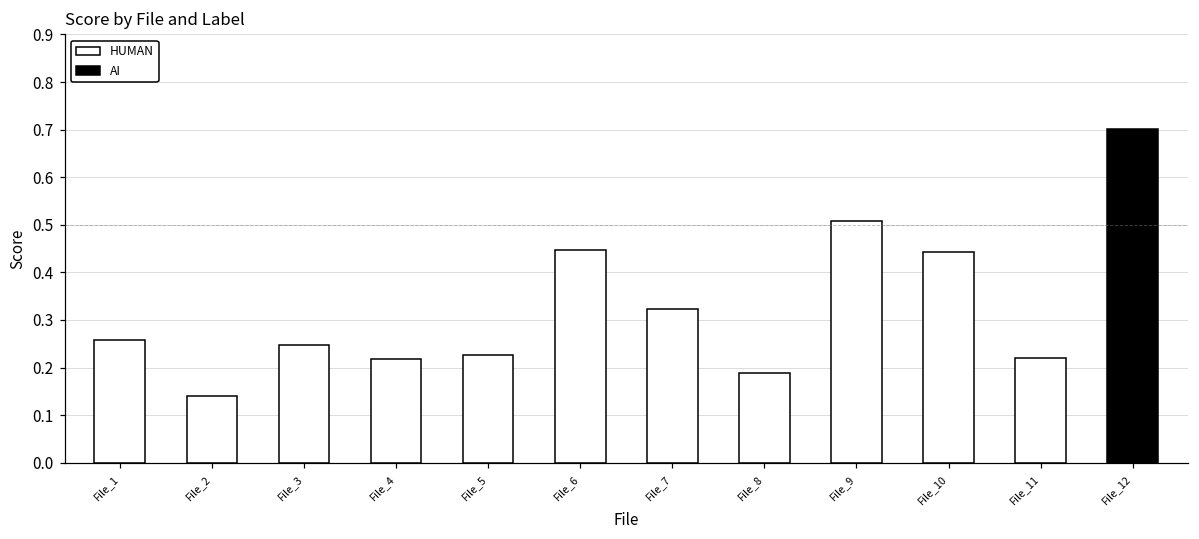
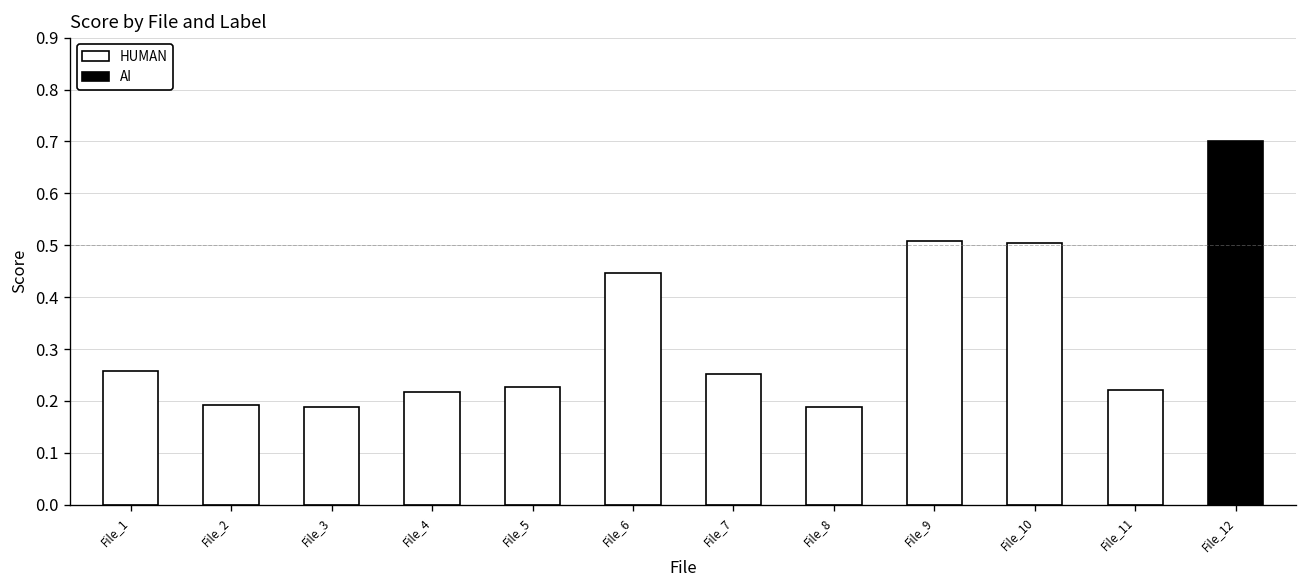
HUMAN, File_2: 0.14 -> 0.19
HUMAN, File_3: 0.25 -> 0.19
HUMAN, File_7: 0.32 -> 0.25
HUMAN, File_10: 0.44 -> 0.50
